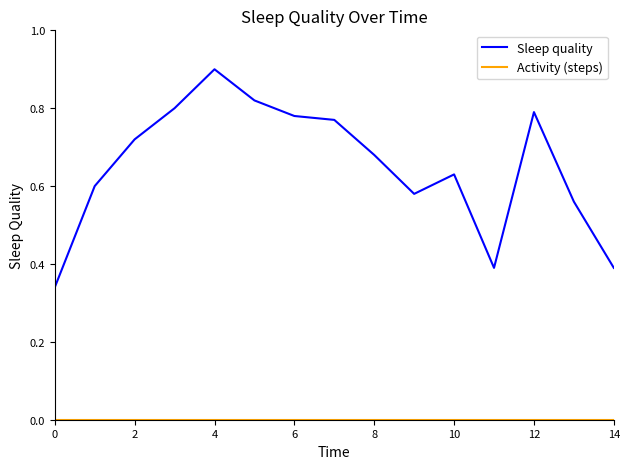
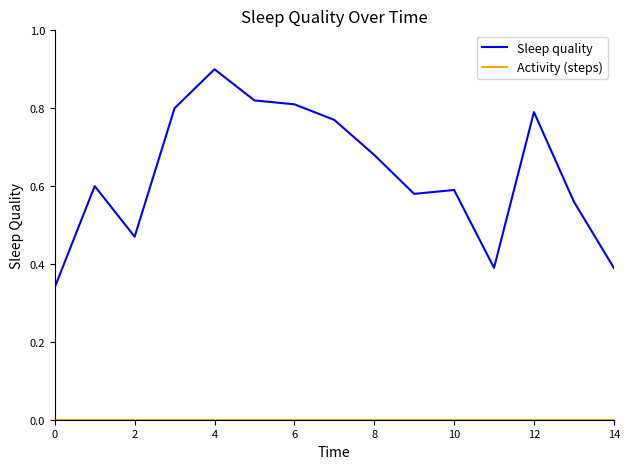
Sleep quality, 2: 0.72 -> 0.47
Sleep quality, 6: 0.78 -> 0.81
Sleep quality, 10: 0.63 -> 0.59
